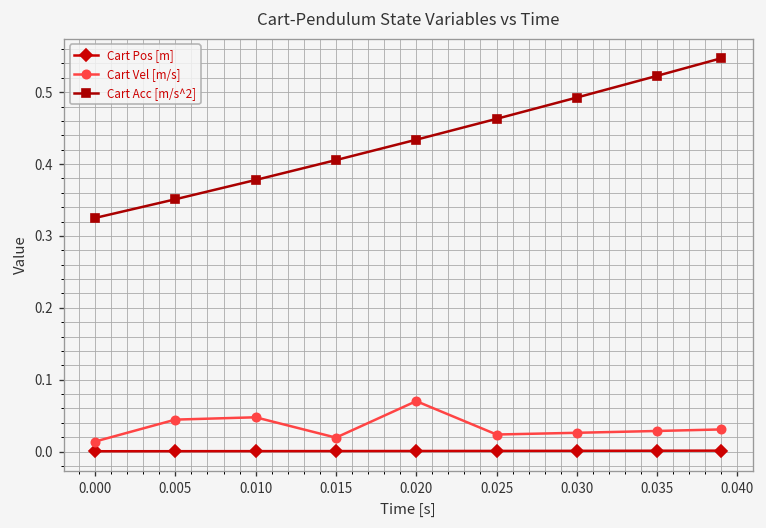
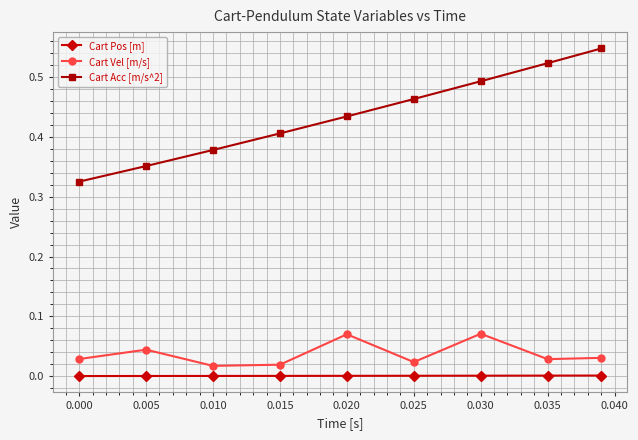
Cart Vel [m/s], 0.000: 0.01 -> 0.03
Cart Vel [m/s], 0.010: 0.05 -> 0.02
Cart Vel [m/s], 0.030: 0.03 -> 0.07
